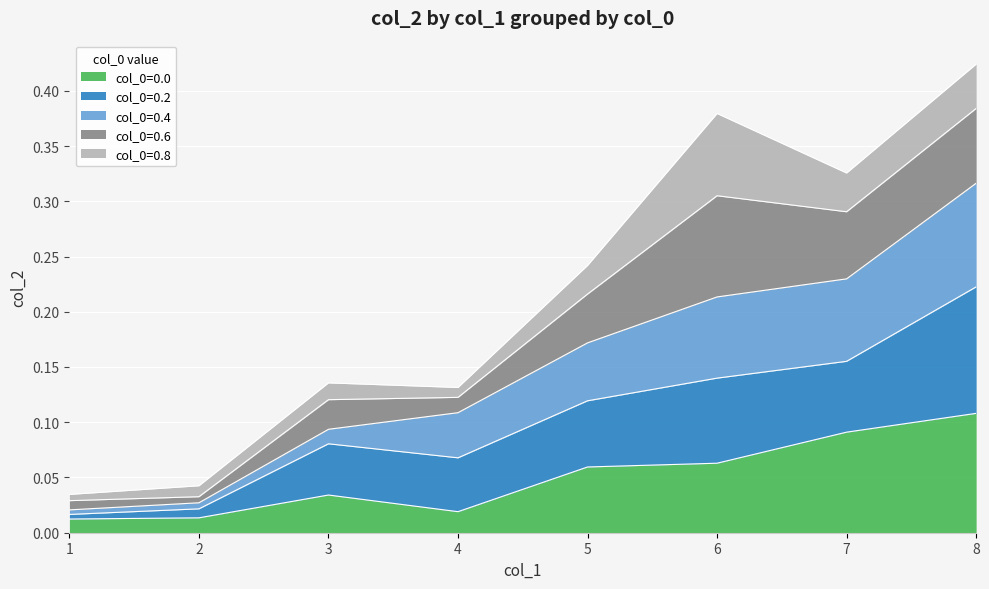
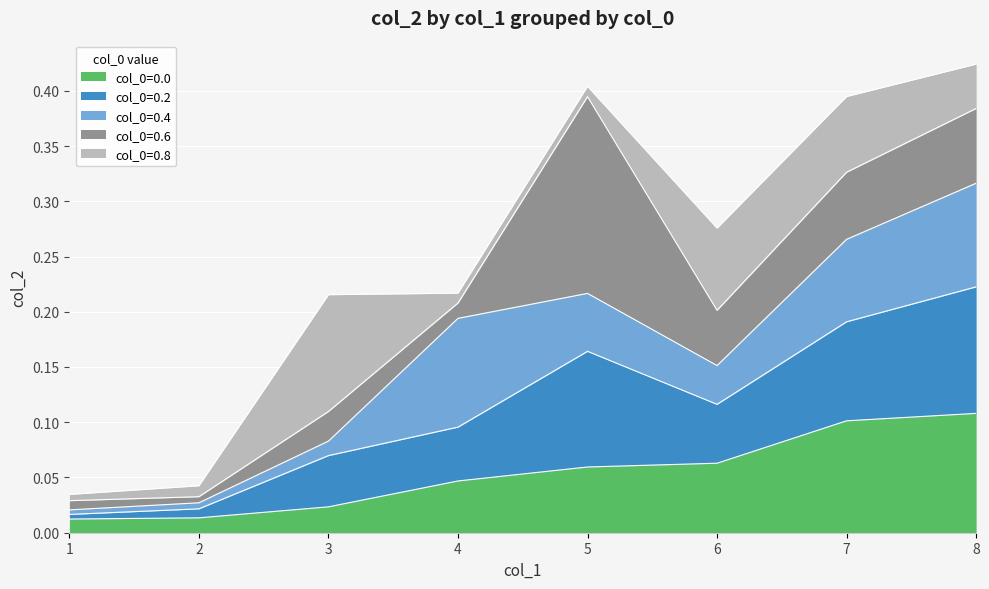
col_0=0.0, 3: 0.034 -> 0.023
col_0=0.8, 3: 0.015 -> 0.106
col_0=0.0, 4: 0.019 -> 0.047
col_0=0.4, 4: 0.041 -> 0.098
col_0=0.2, 5: 0.060 -> 0.105
col_0=0.6, 5: 0.044 -> 0.178
col_0=0.8, 5: 0.026 -> 0.009
col_0=0.2, 6: 0.077 -> 0.053
col_0=0.4, 6: 0.073 -> 0.035
col_0=0.6, 6: 0.092 -> 0.050
col_0=0.0, 7: 0.091 -> 0.101
col_0=0.2, 7: 0.064 -> 0.090
col_0=0.8, 7: 0.035 -> 0.069
